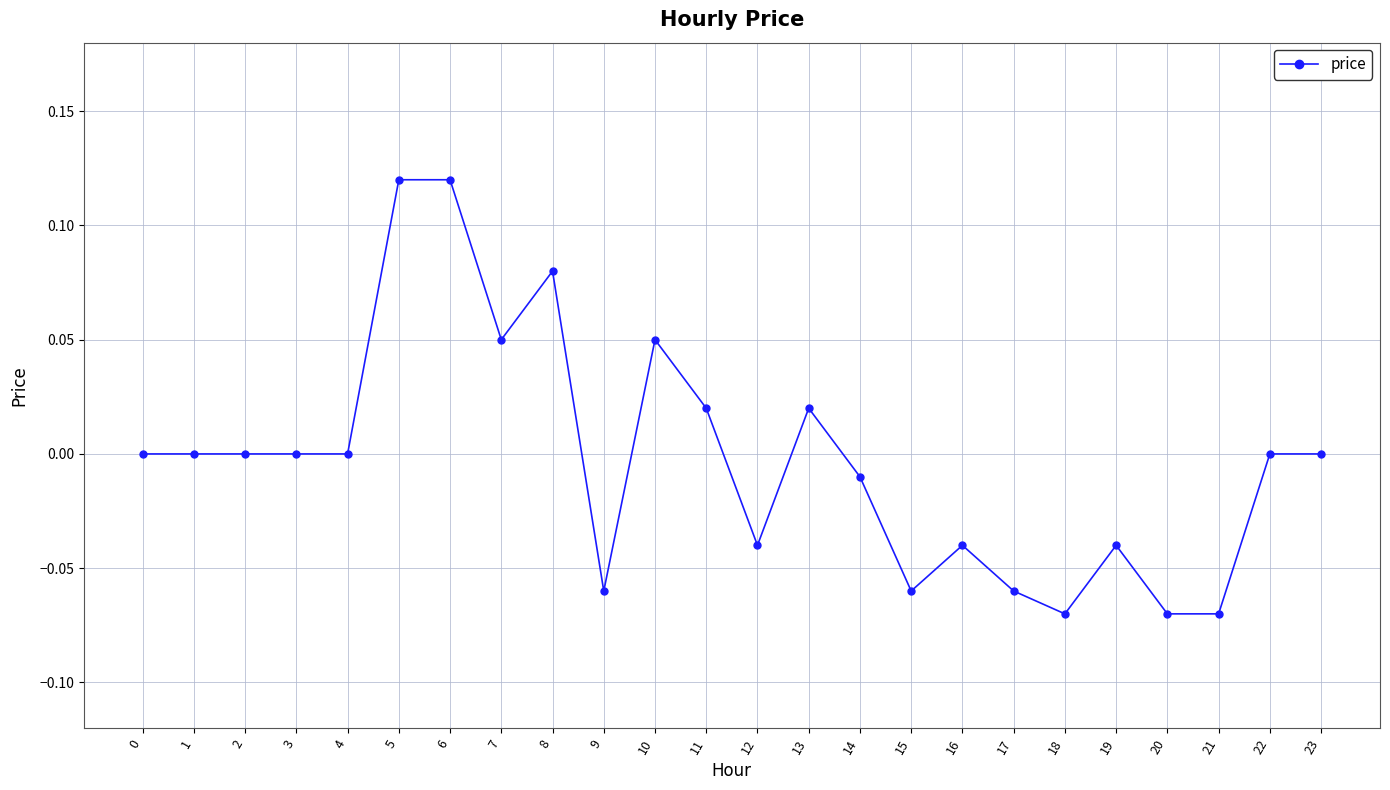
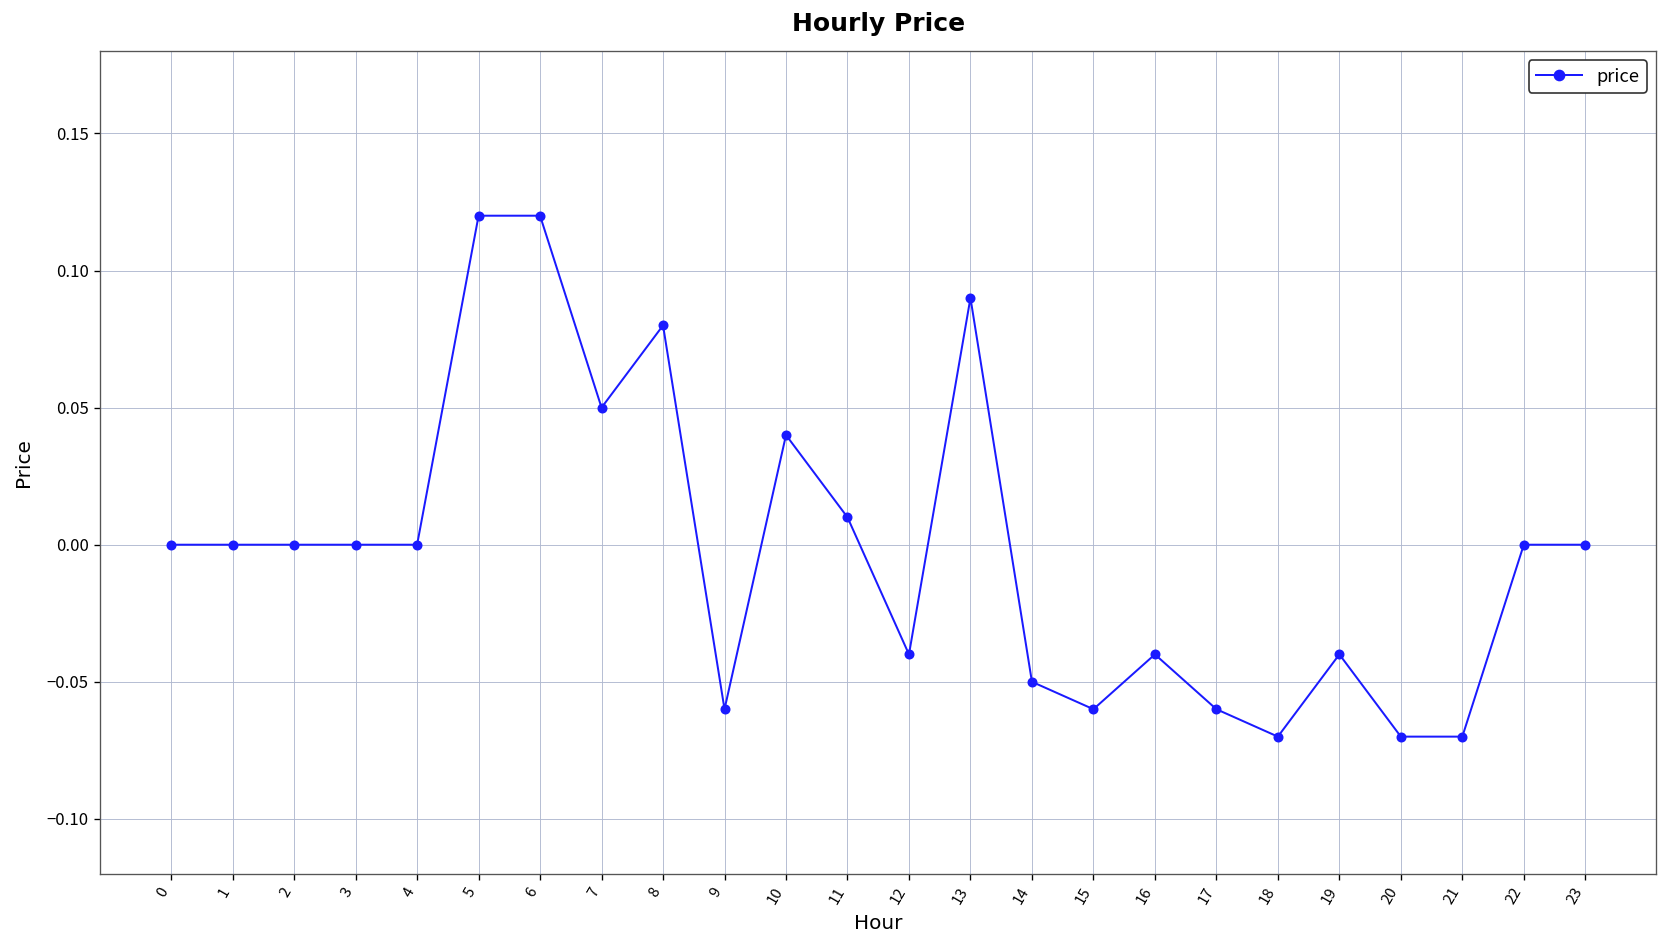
10: 0.05 -> 0.04
11: 0.02 -> 0.01
13: 0.02 -> 0.09
14: -0.01 -> -0.05
